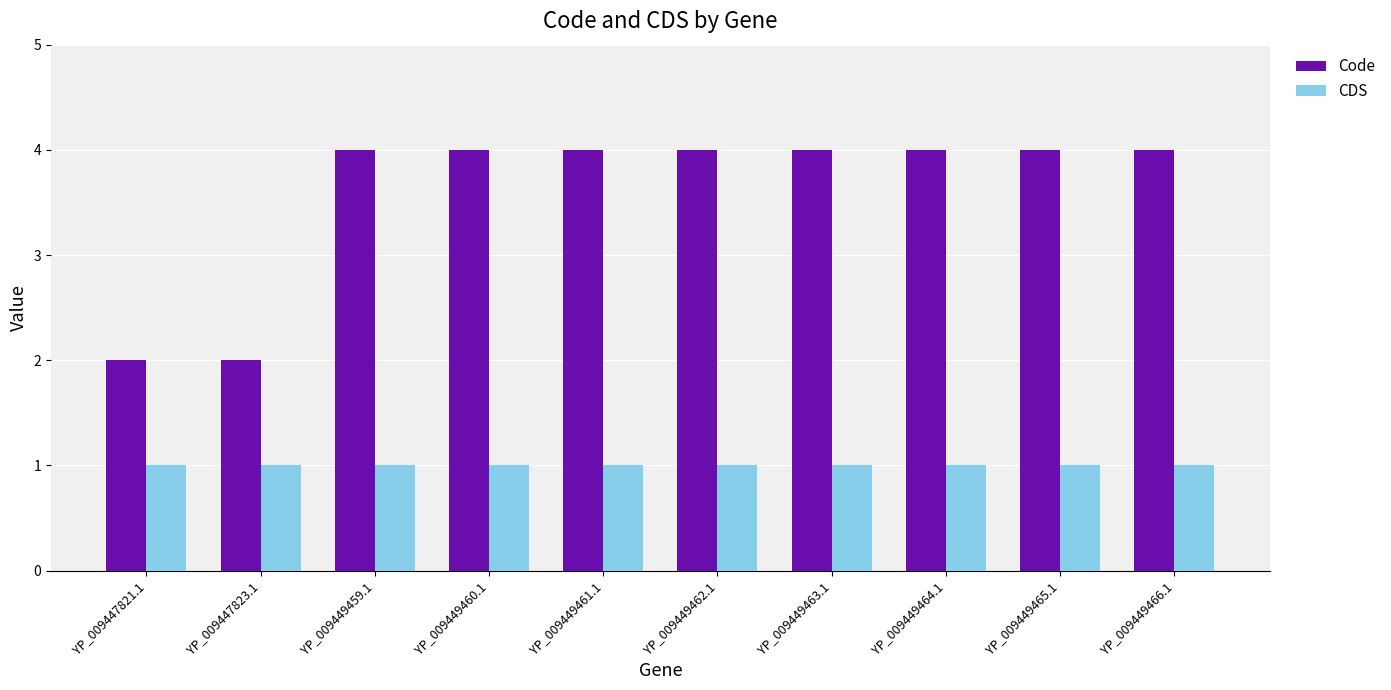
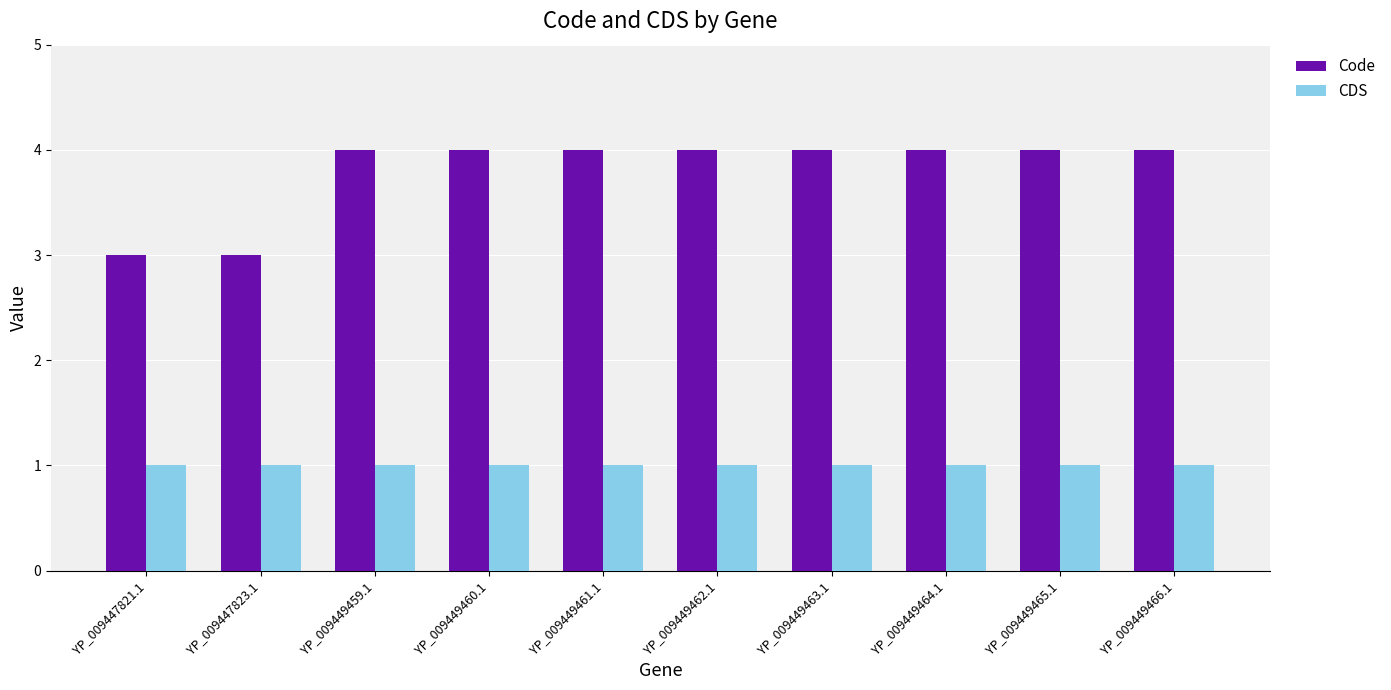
Code, YP_009447821.1: 2 -> 3
Code, YP_009447823.1: 2 -> 3
